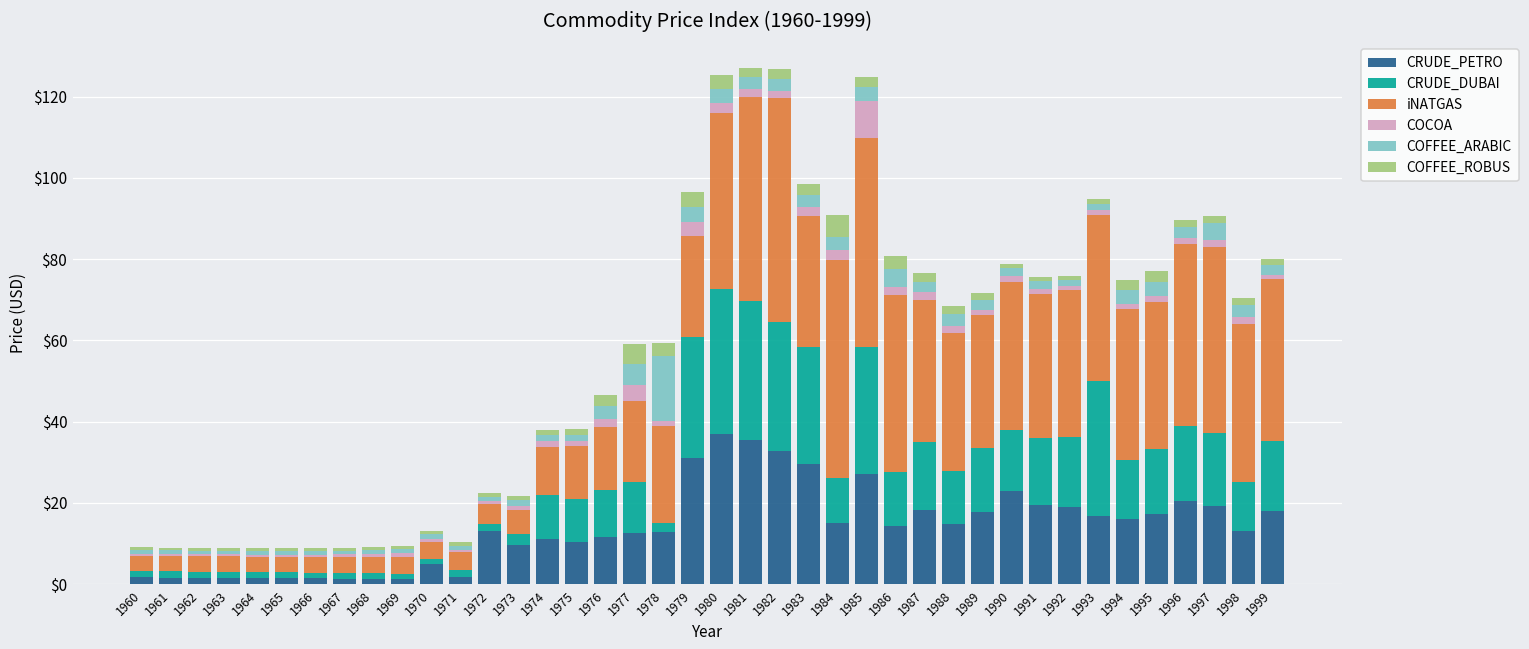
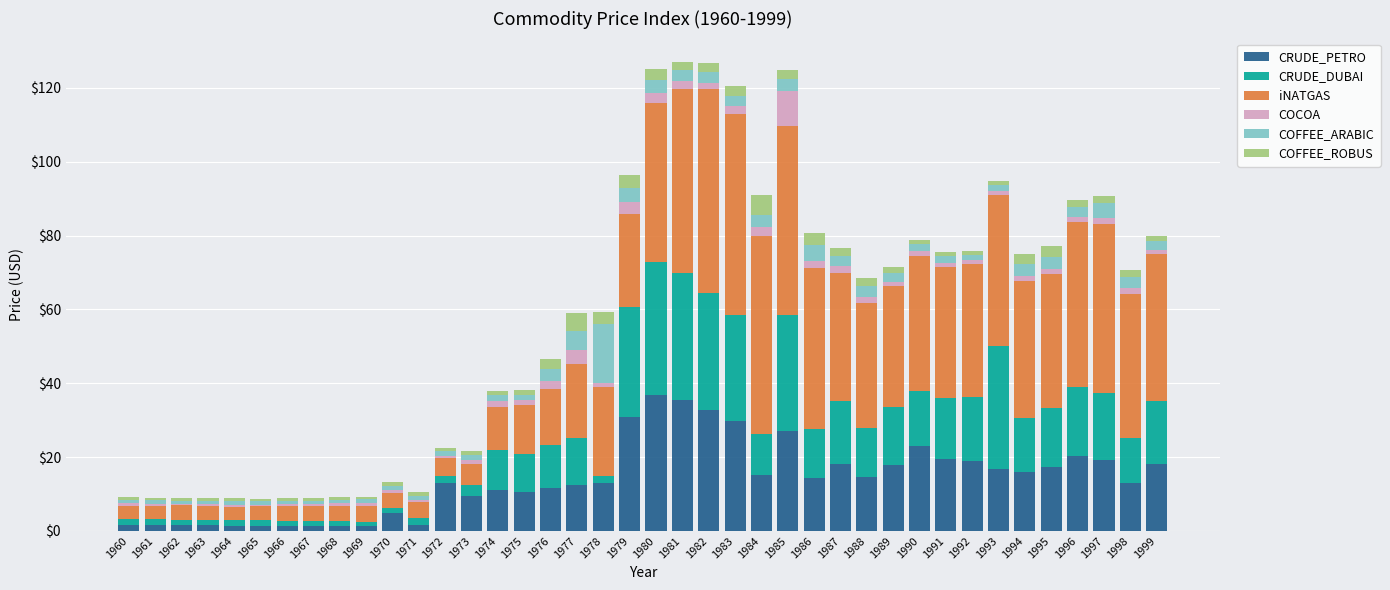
iNATGAS, 1983: $32 -> $54
